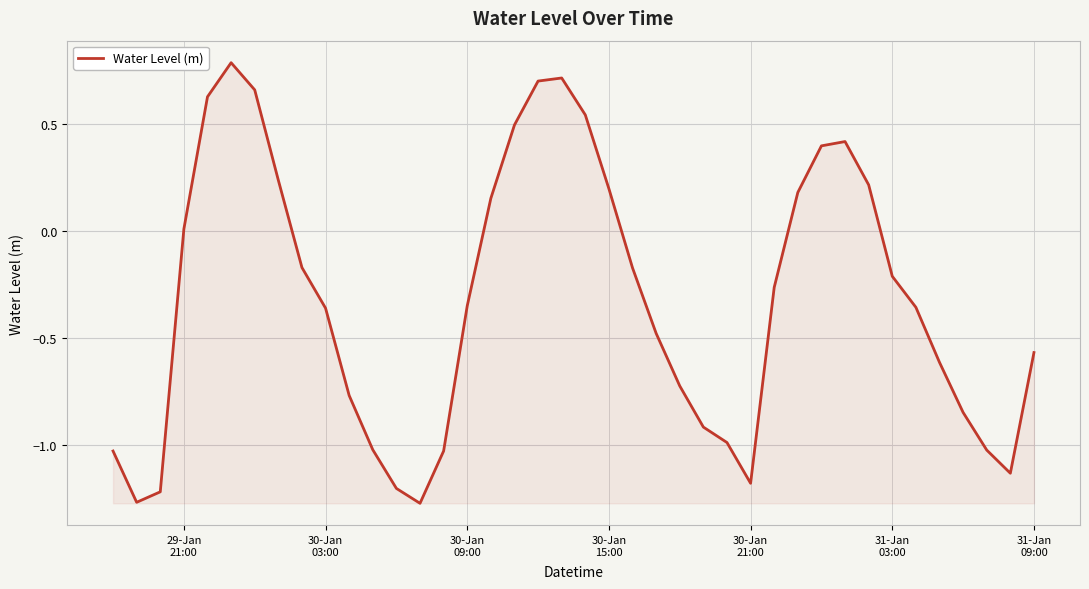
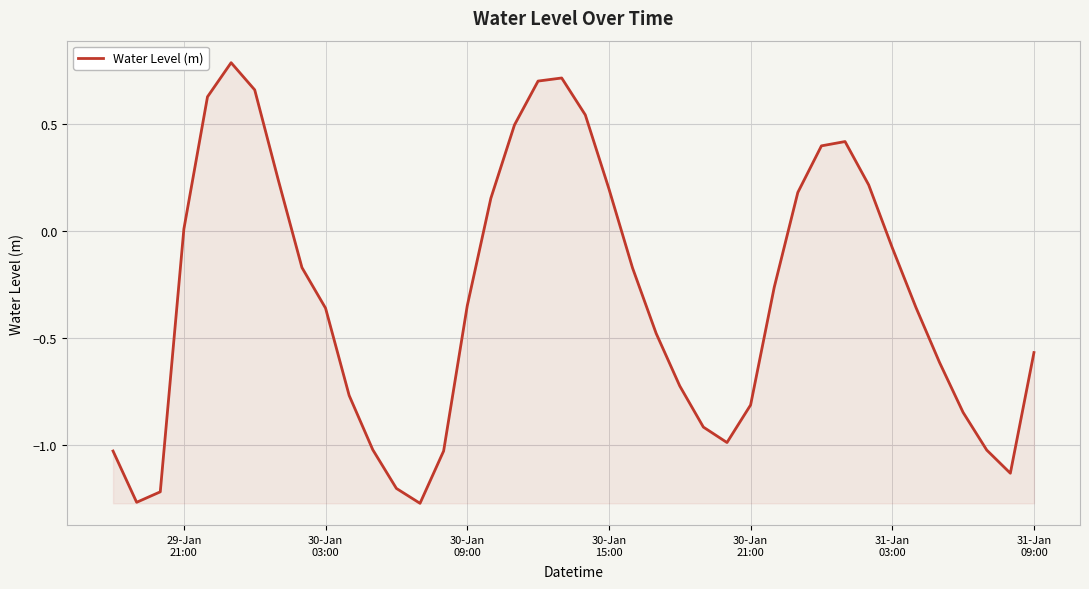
30-Jan 21:00: -1.18 -> -0.81
31-Jan 03:00: -0.21 -> -0.08
